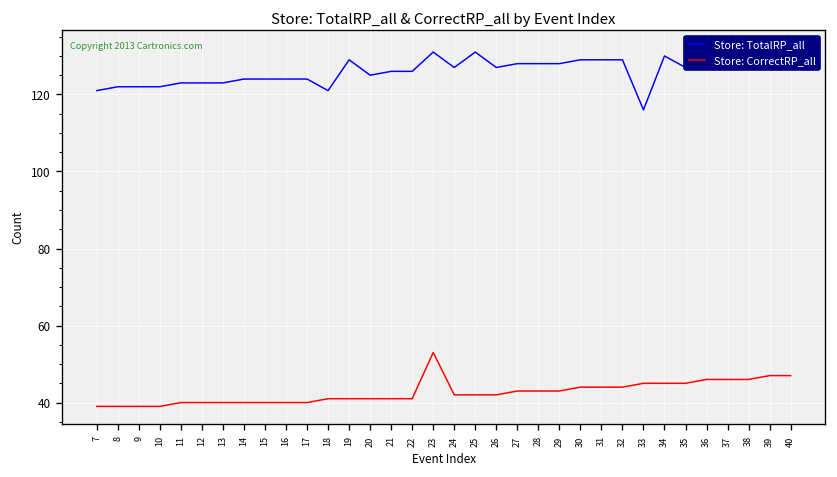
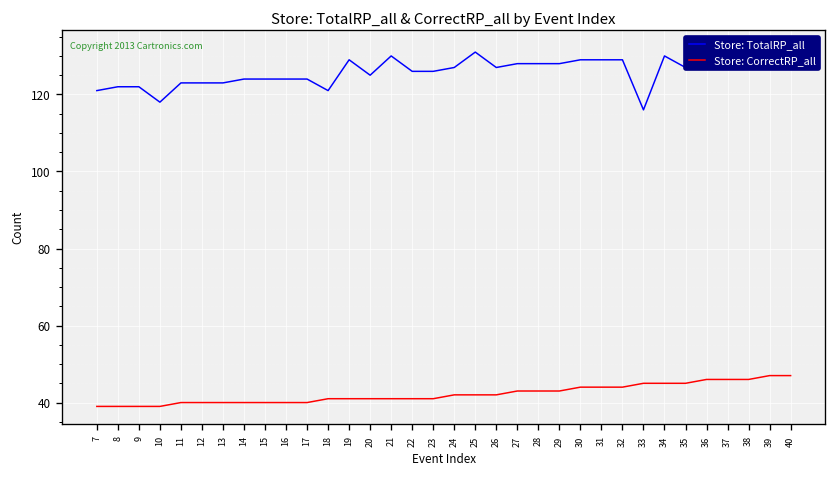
Store: TotalRP_all, 10: 122 -> 118
Store: TotalRP_all, 21: 126 -> 130
Store: TotalRP_all, 23: 131 -> 126
Store: CorrectRP_all, 23: 53 -> 41
